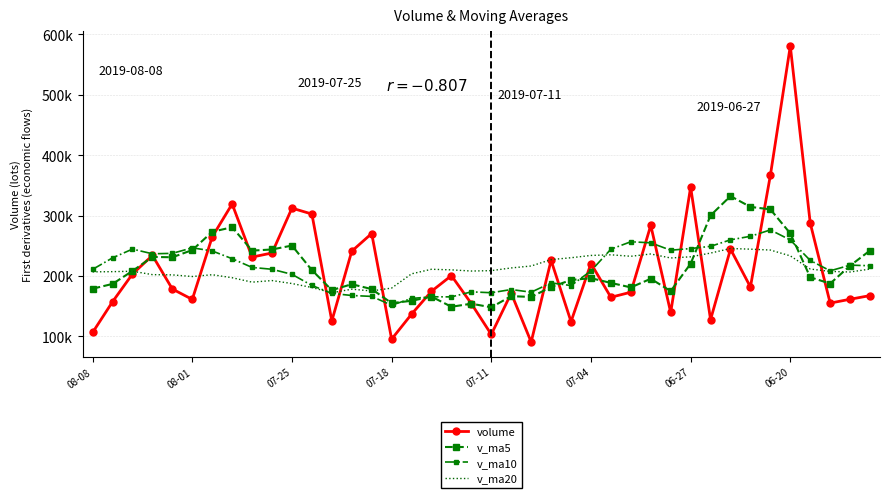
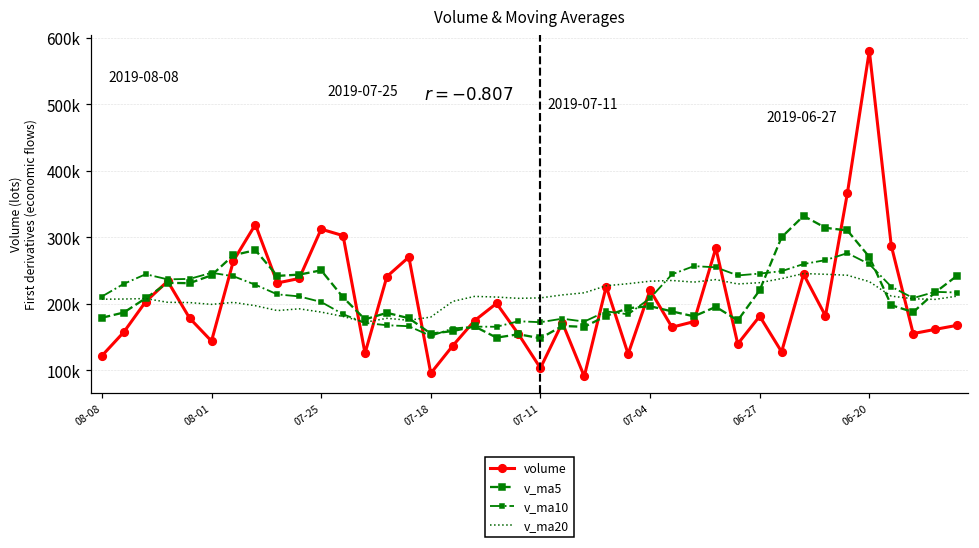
volume, 08-08: 110000 -> 120000
volume, 08-01: 160000 -> 140000
volume, 06-27: 350000 -> 180000
